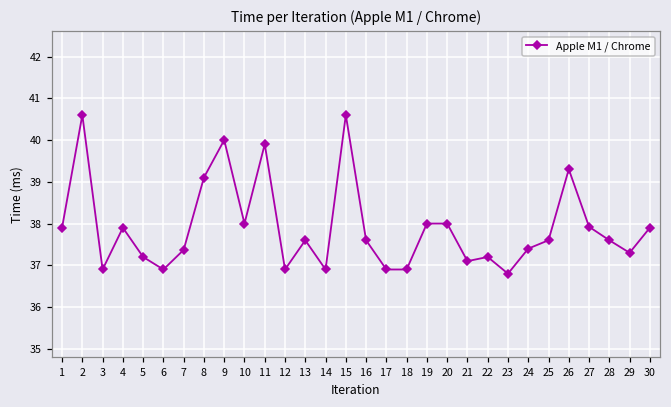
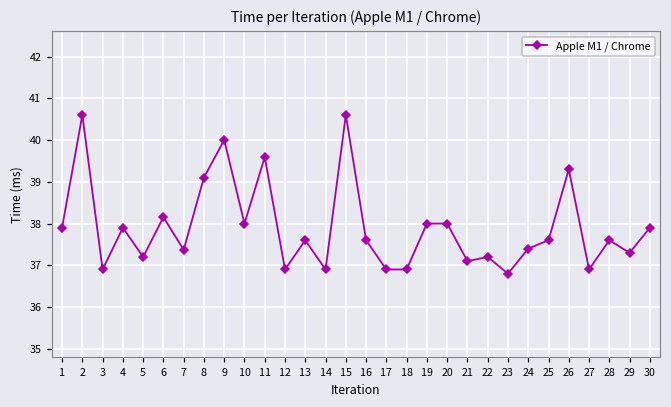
6: 36.9 -> 38.2
11: 39.9 -> 39.6
27: 37.9 -> 36.9
